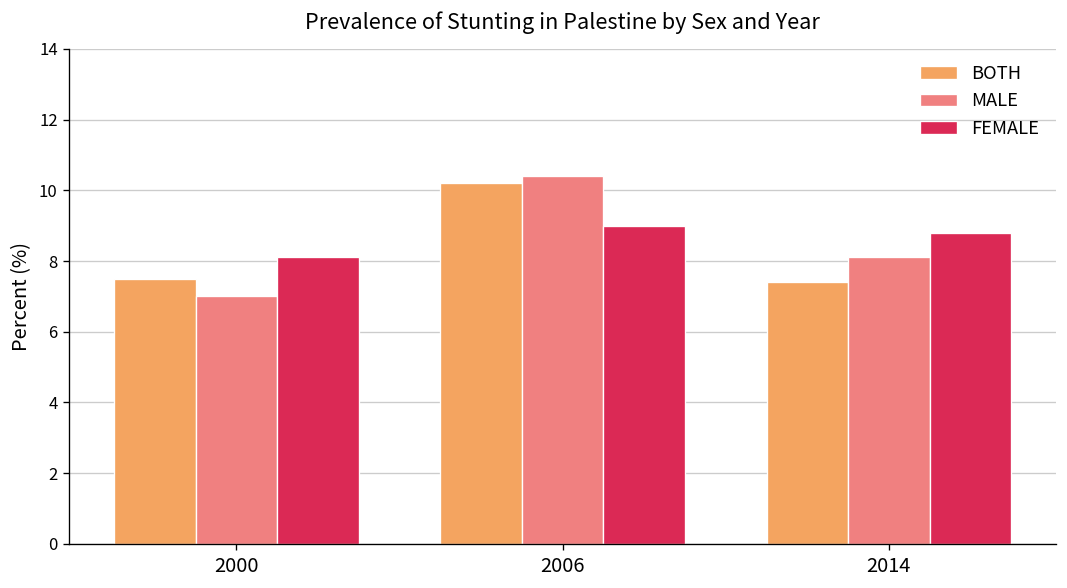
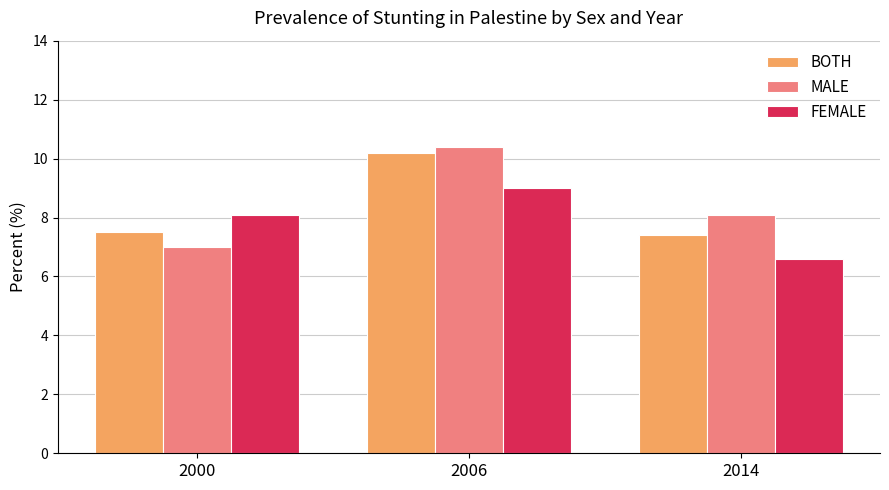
FEMALE, 2014: 8.8 -> 6.6
